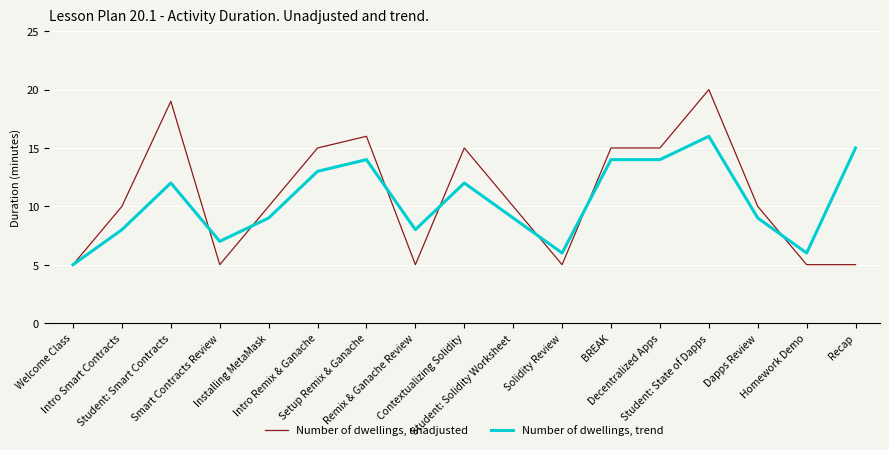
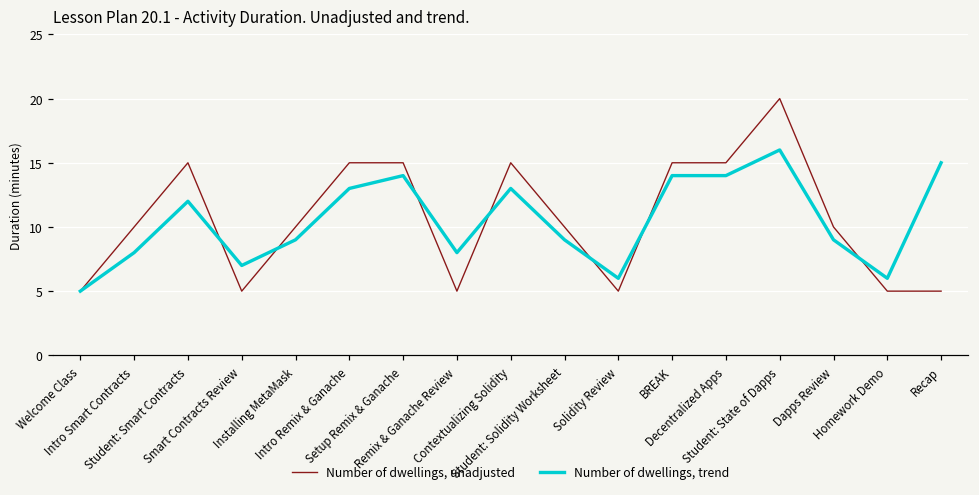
Number of dwellings, unadjusted, Student: Smart Contracts: 19 -> 15
Number of dwellings, unadjusted, Setup Remix & Ganache: 16 -> 15
Number of dwellings, trend, Contextualizing Solidity: 12 -> 13
